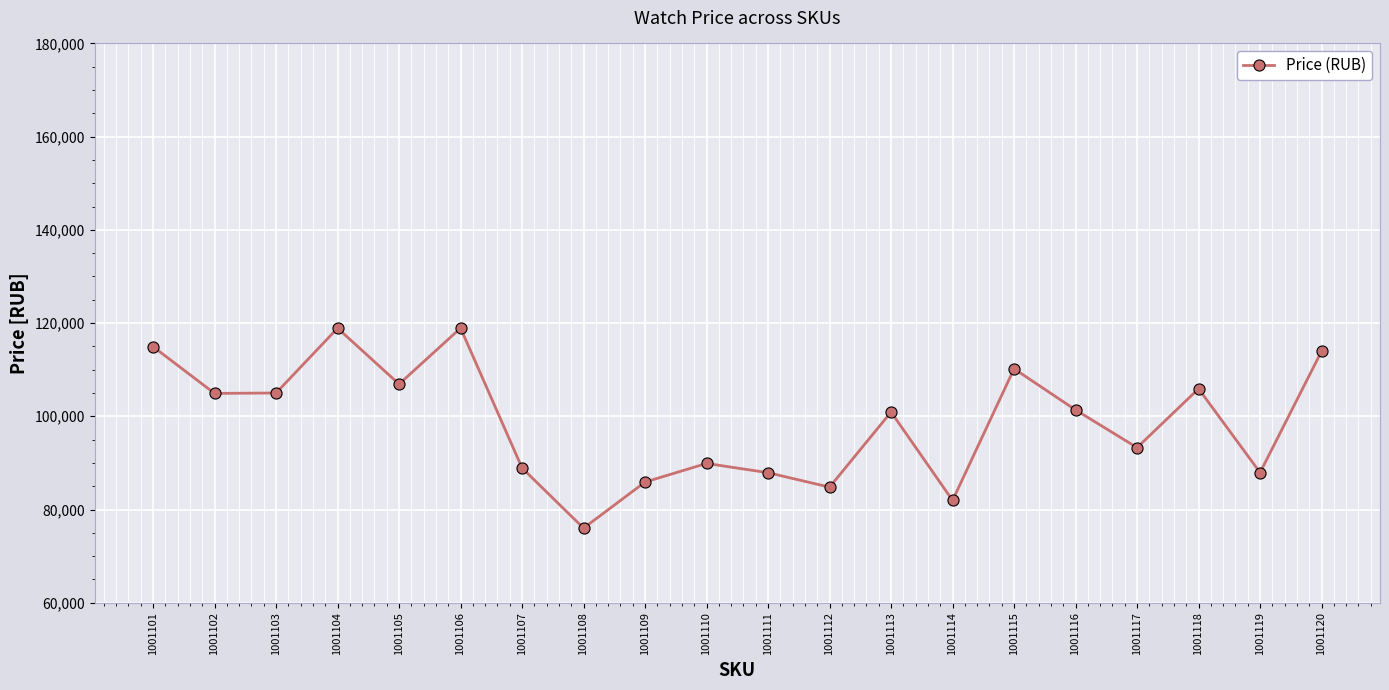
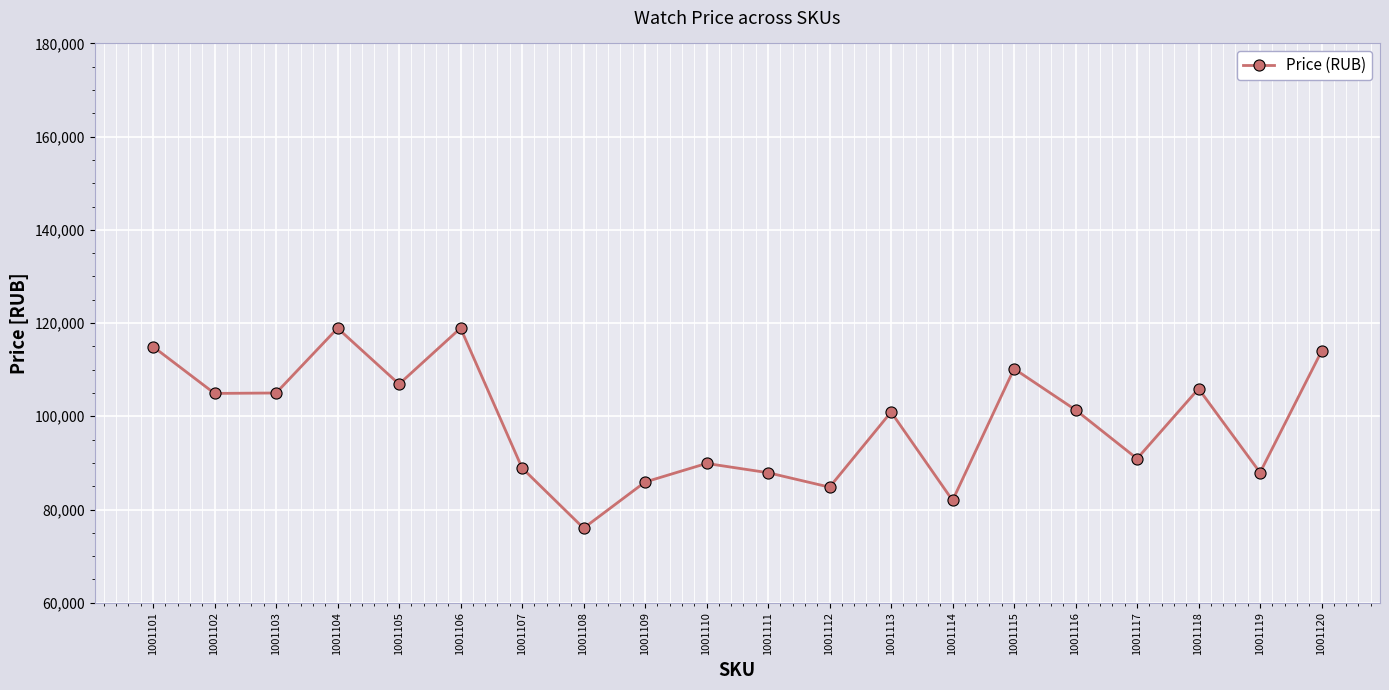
1001117: 93,000 -> 91,000
